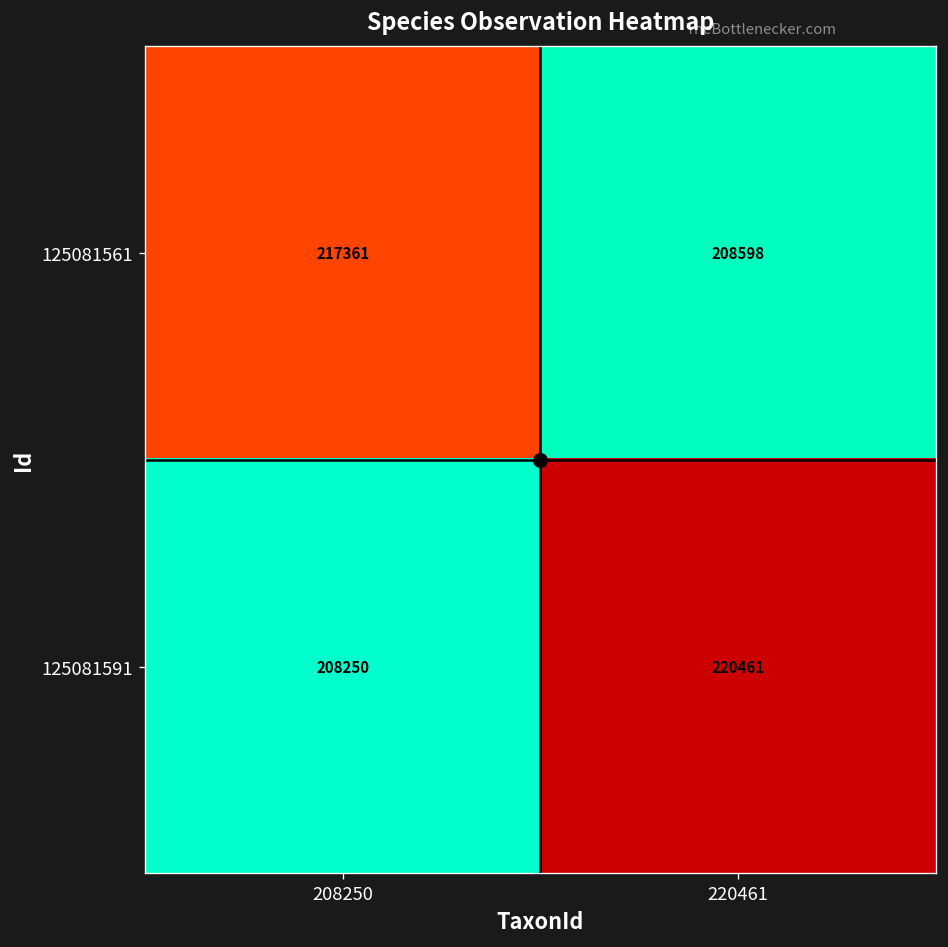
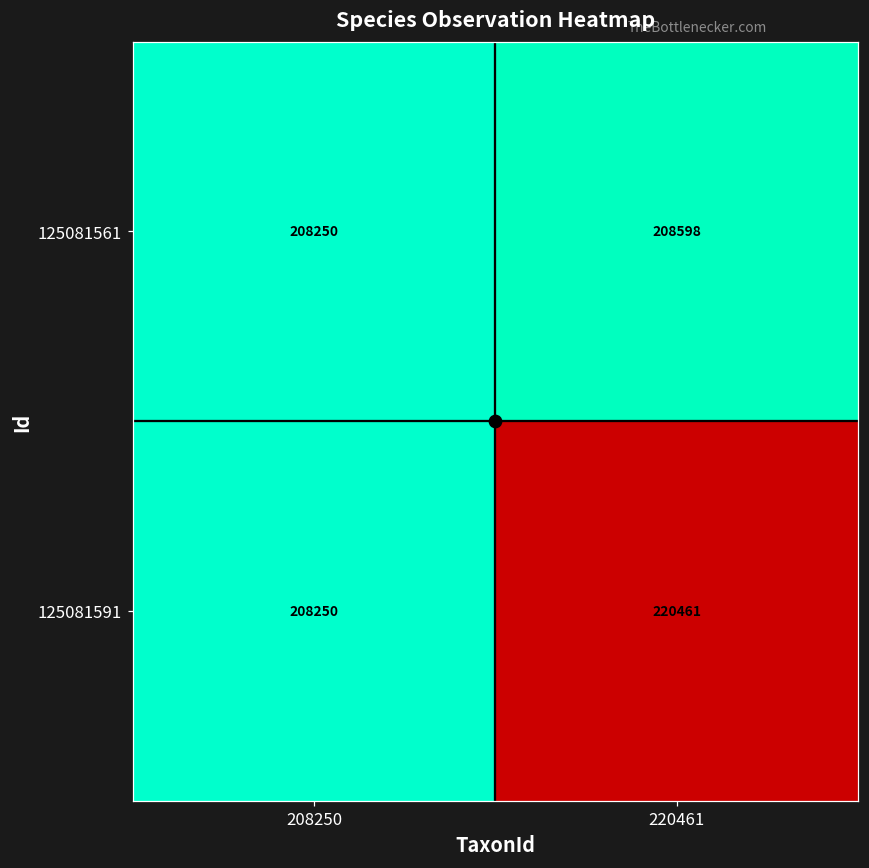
125081561, 208250: 217361 -> 208250
